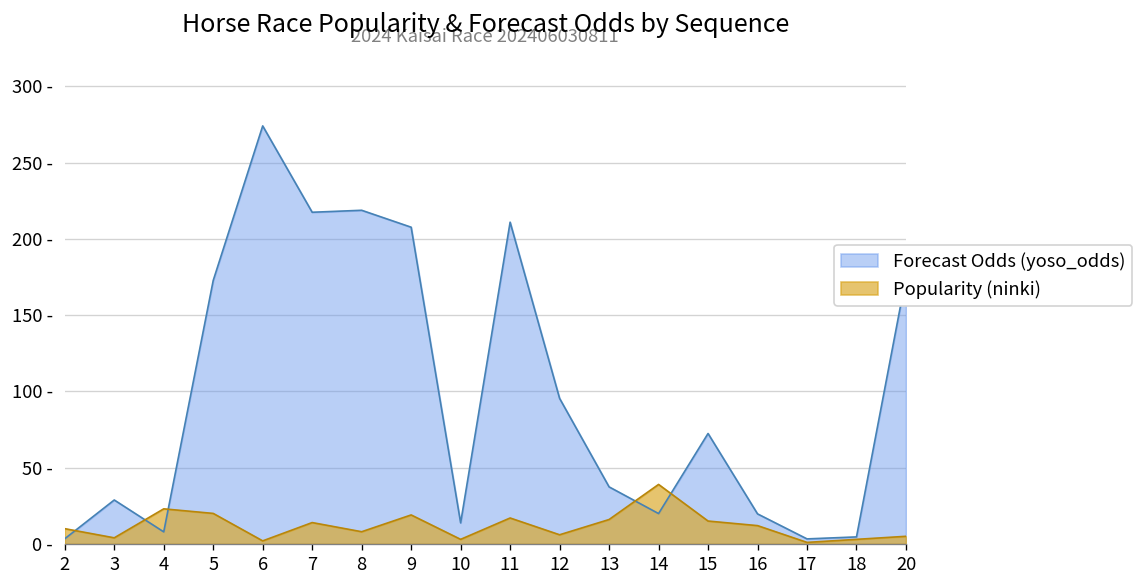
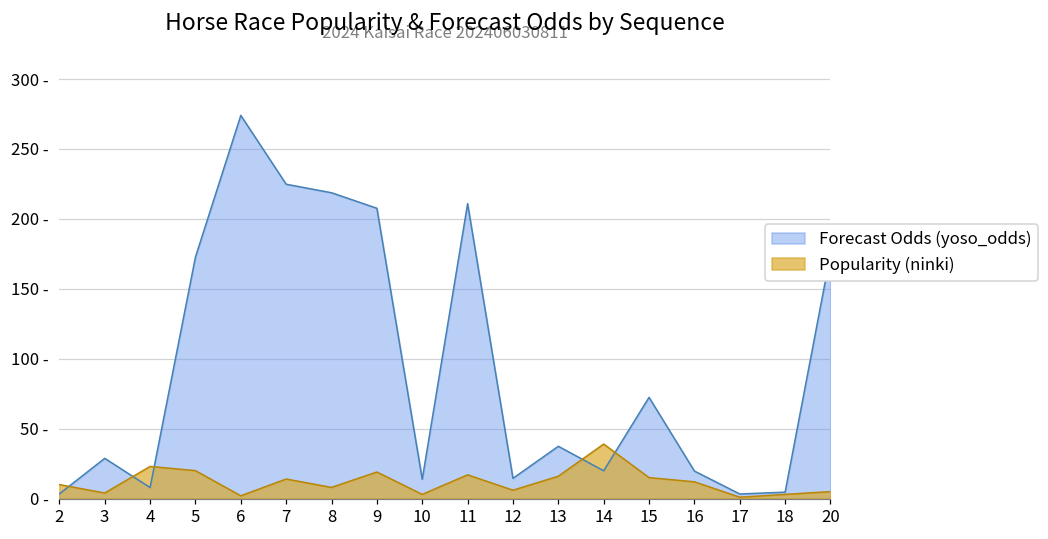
Forecast Odds (yoso_odds), 7: 217 - -> 225 -
Forecast Odds (yoso_odds), 12: 95 - -> 15 -
